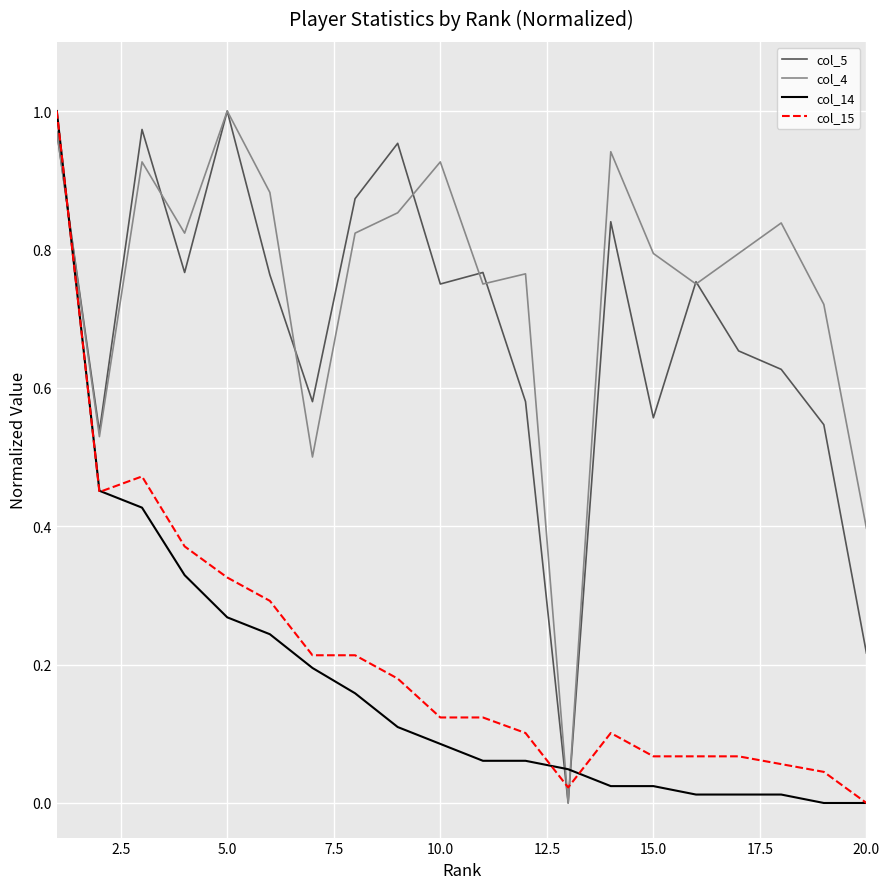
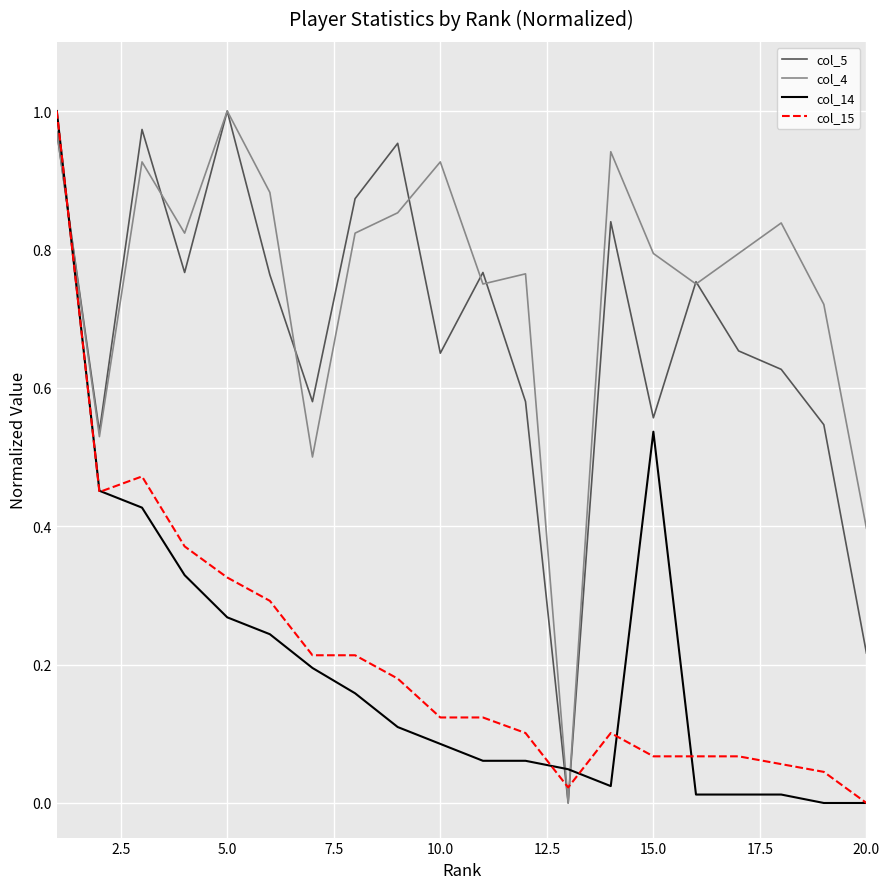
col_5, 10.0: 0.75 -> 0.65
col_14, 15.0: 0.02 -> 0.54
